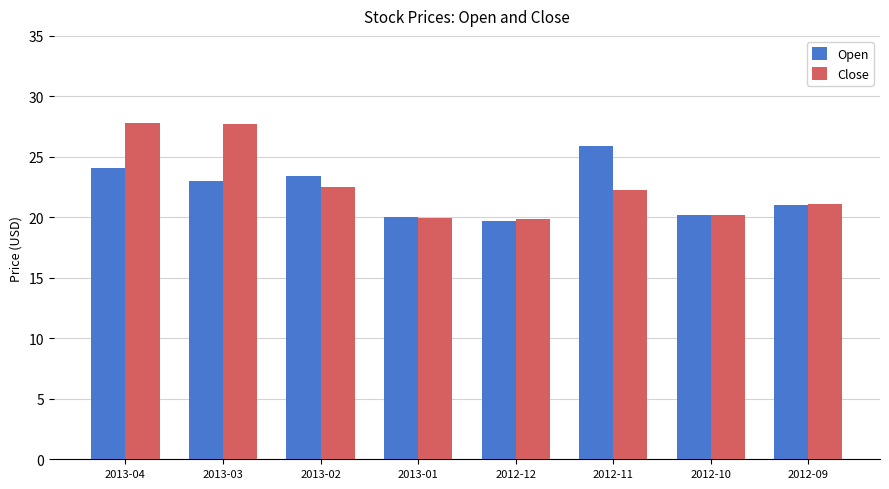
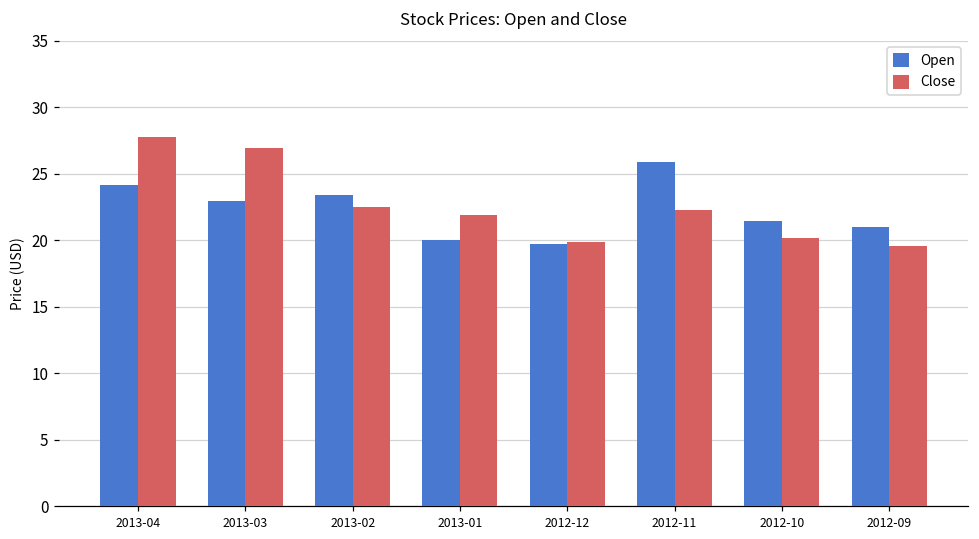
Close, 2013-03: 27.7 -> 27.0
Close, 2013-01: 19.9 -> 21.9
Open, 2012-10: 20.2 -> 21.5
Close, 2012-09: 21.1 -> 19.6
